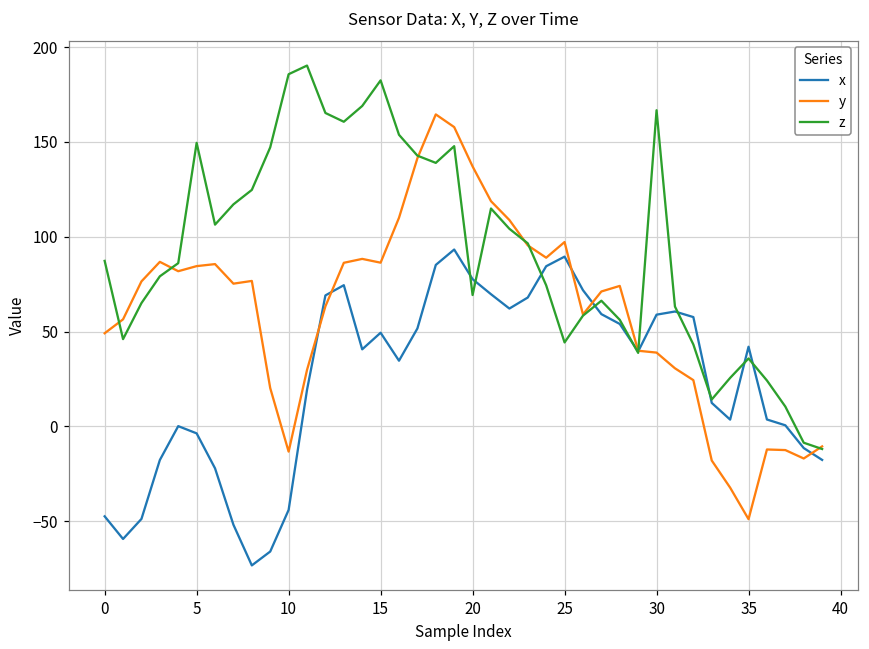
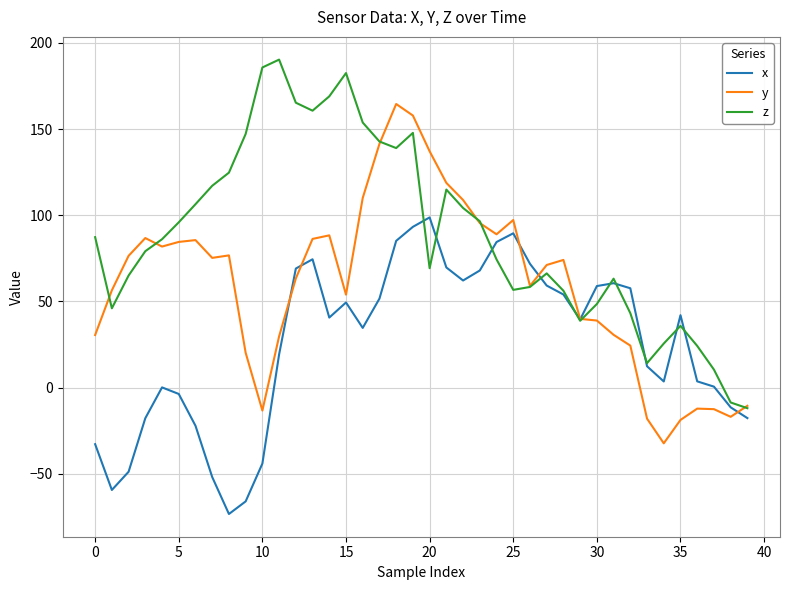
x, 0: -47 -> -33
y, 0: 49 -> 31
z, 5: 149 -> 96
y, 15: 86 -> 54
x, 20: 78 -> 99
z, 25: 44 -> 57
z, 30: 167 -> 49
y, 35: -49 -> -19
